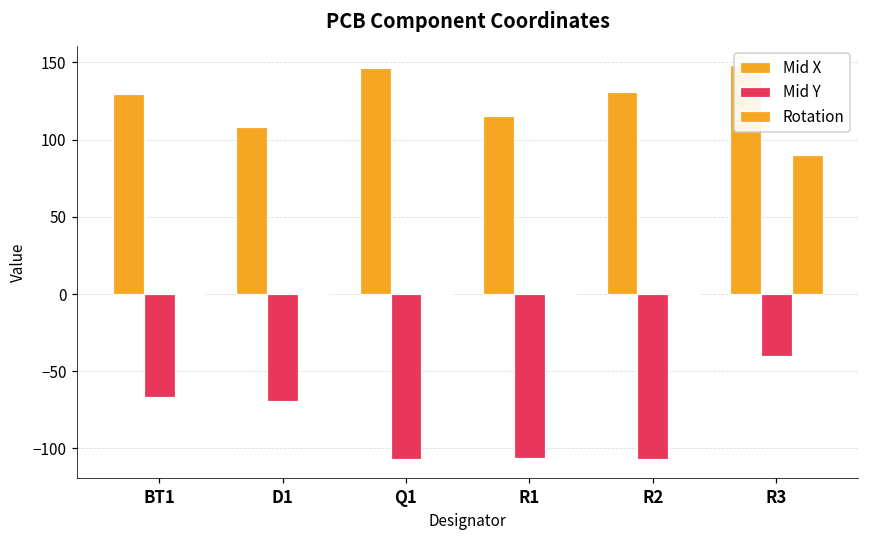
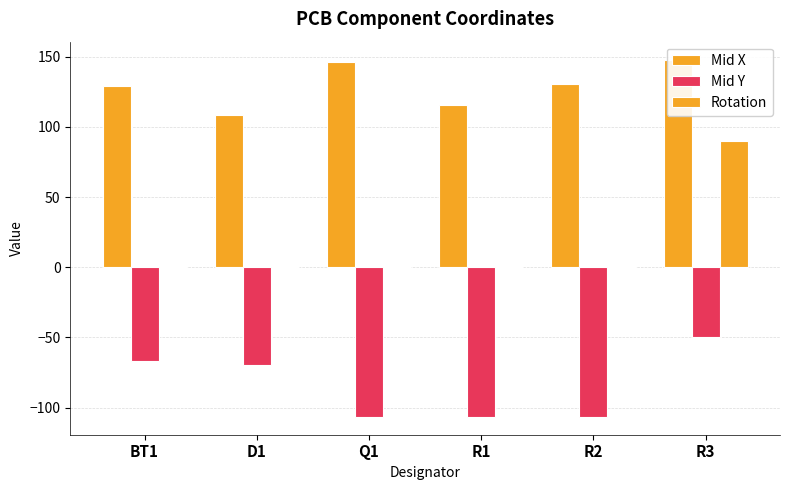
Mid Y, R3: -40 -> -50
